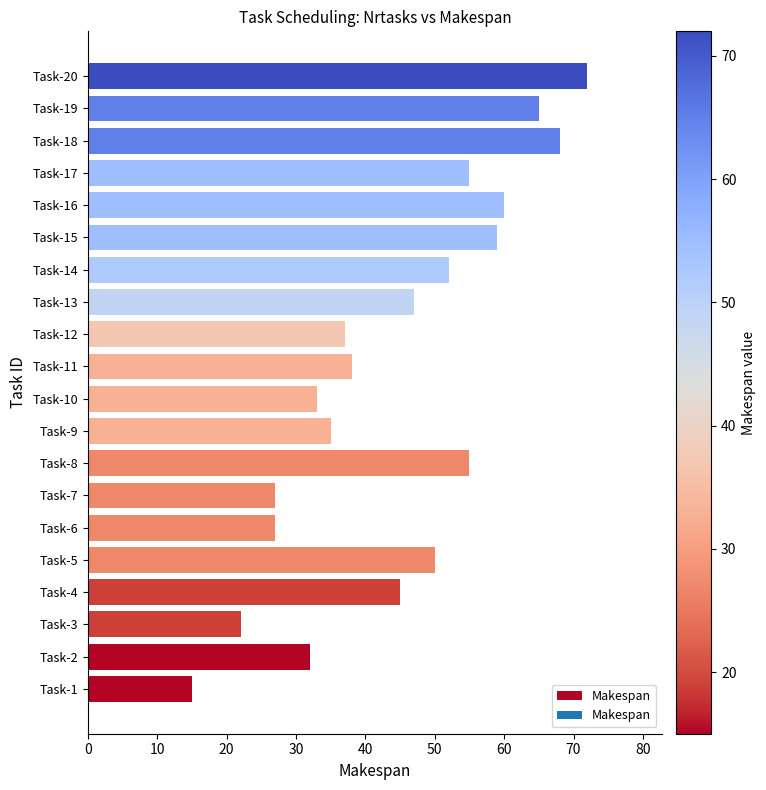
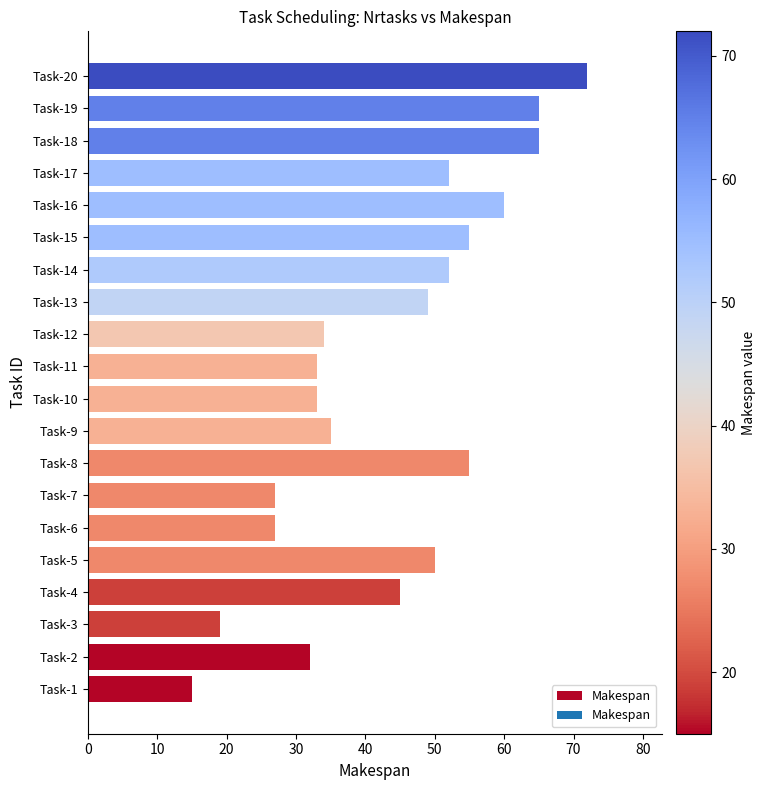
Task-18: 68 -> 65
Task-17: 55 -> 52
Task-15: 59 -> 55
Task-13: 47 -> 49
Task-12: 37 -> 34
Task-11: 38 -> 33
Task-3: 22 -> 19
